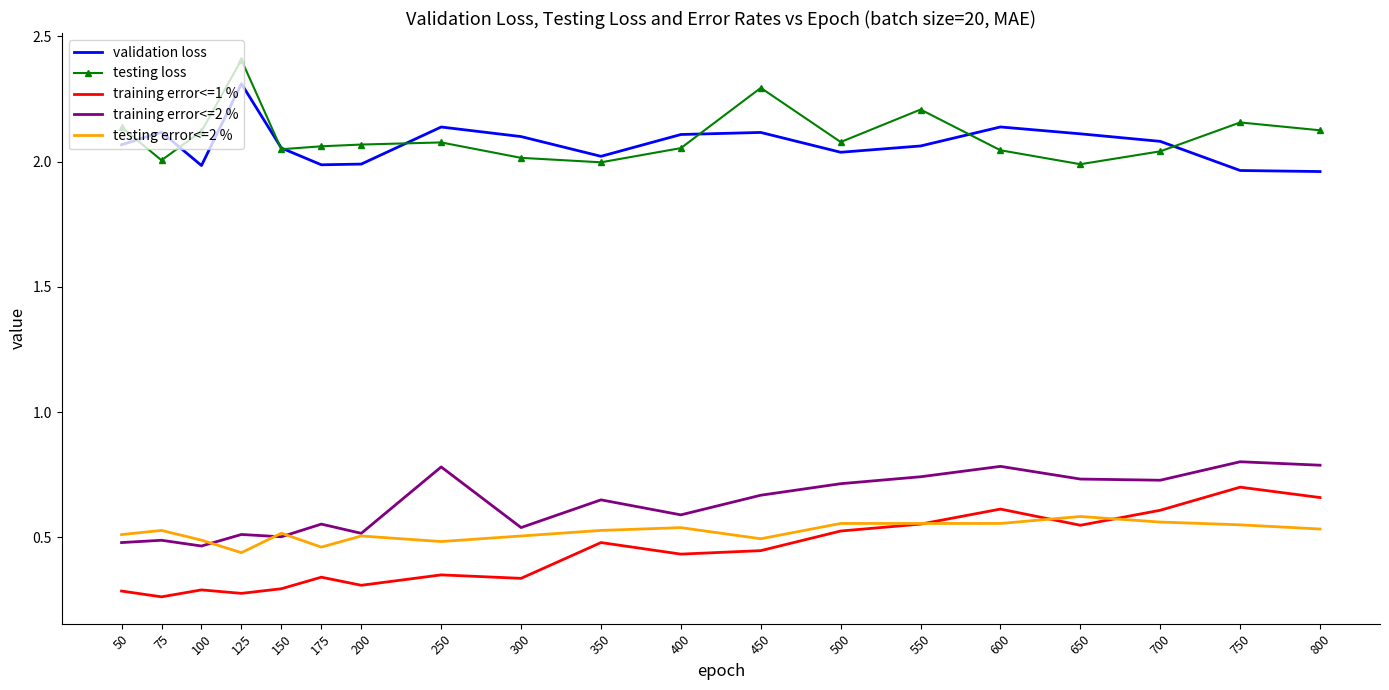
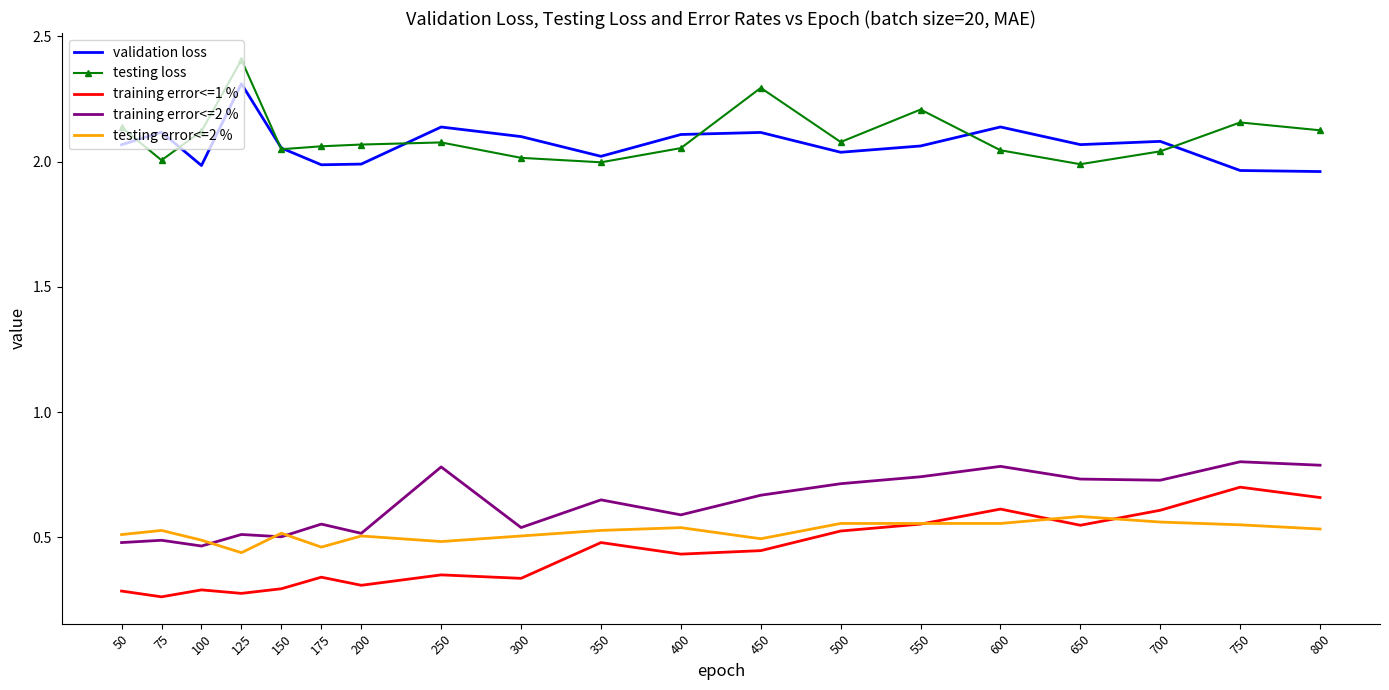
validation loss, 650: 2.11 -> 2.07
